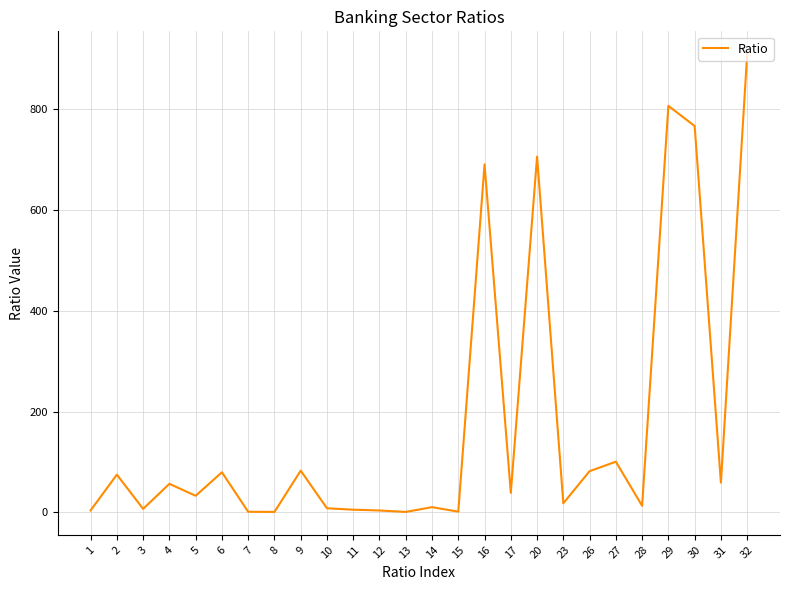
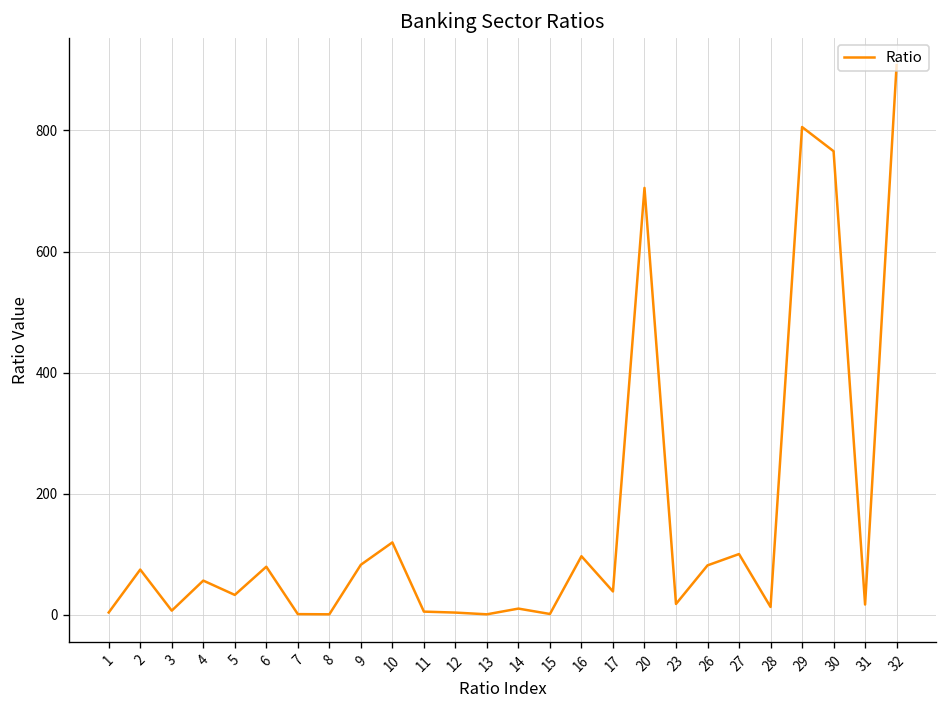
10: 10 -> 120
16: 690 -> 100
31: 60 -> 20
